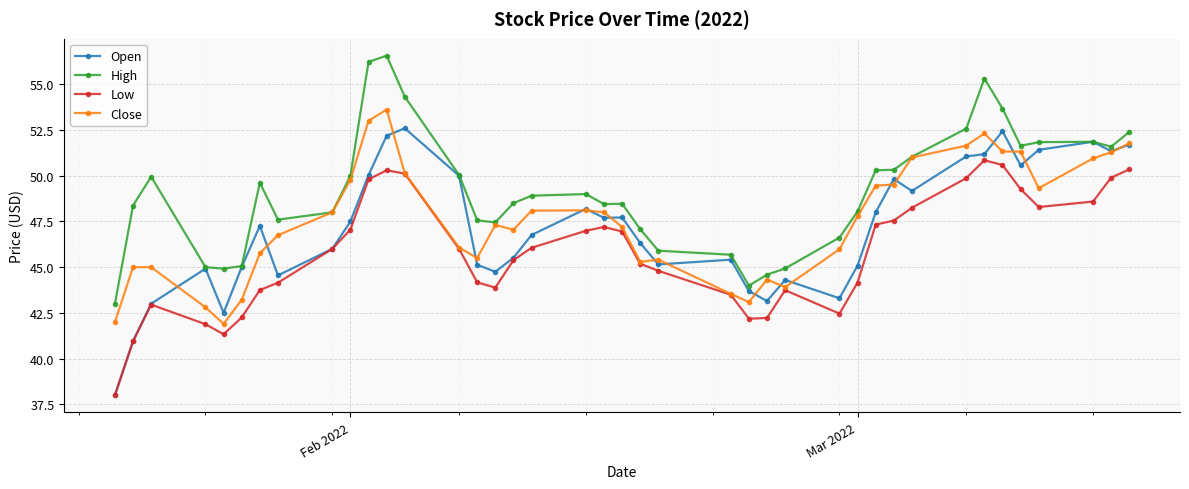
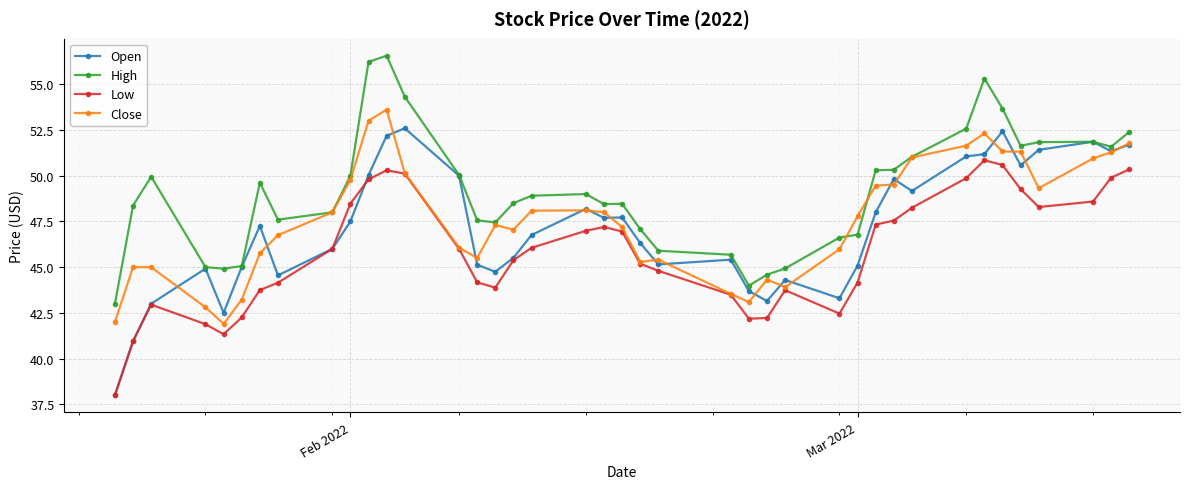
Low, Feb 2022: 47.1 -> 48.5
High, Mar 2022: 48.1 -> 46.8
